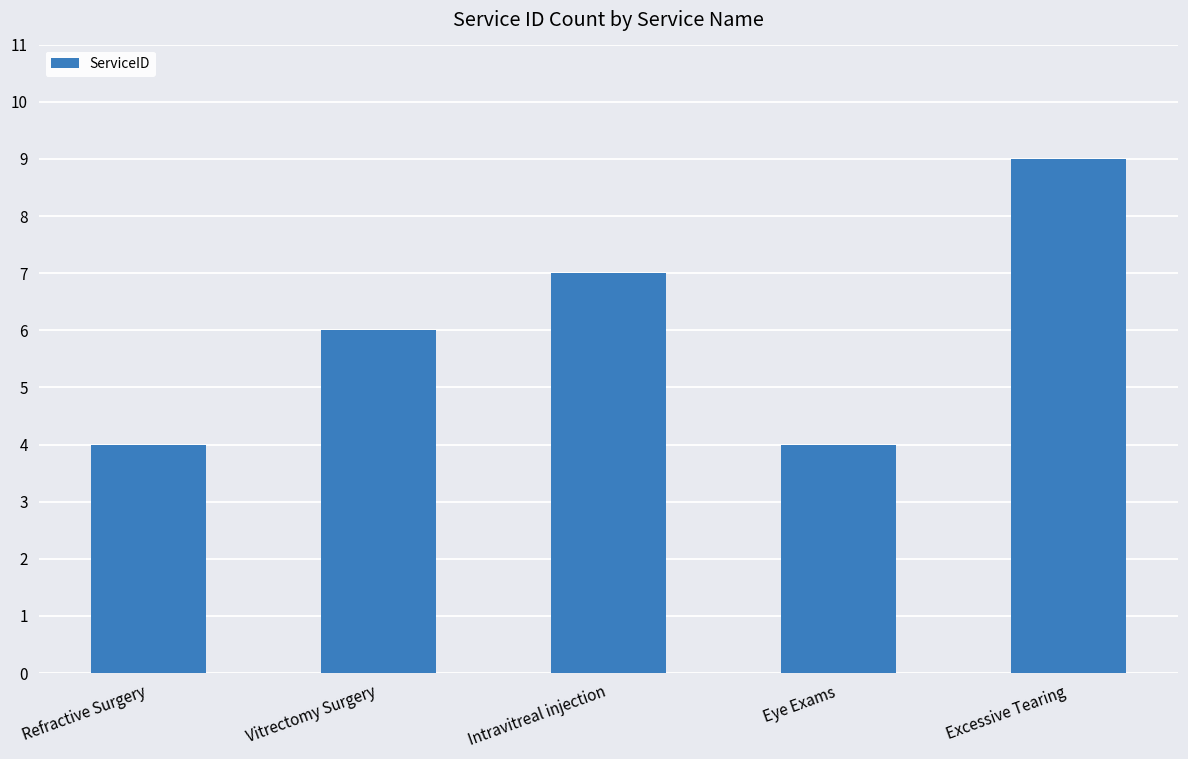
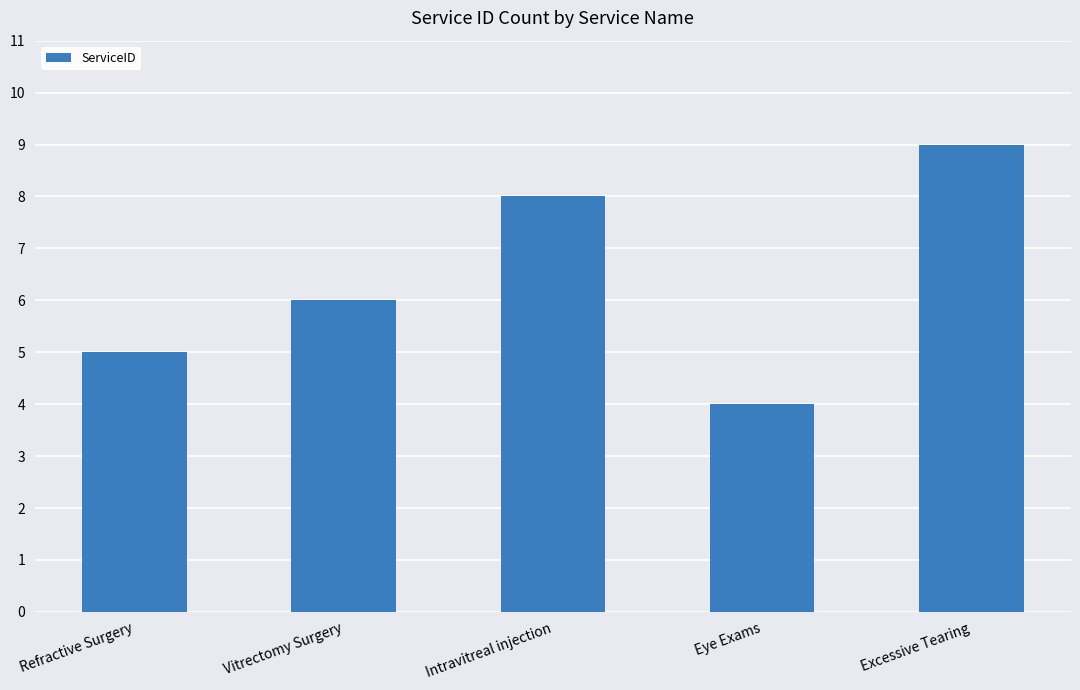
Refractive Surgery: 4 -> 5
Intravitreal injection: 7 -> 8
